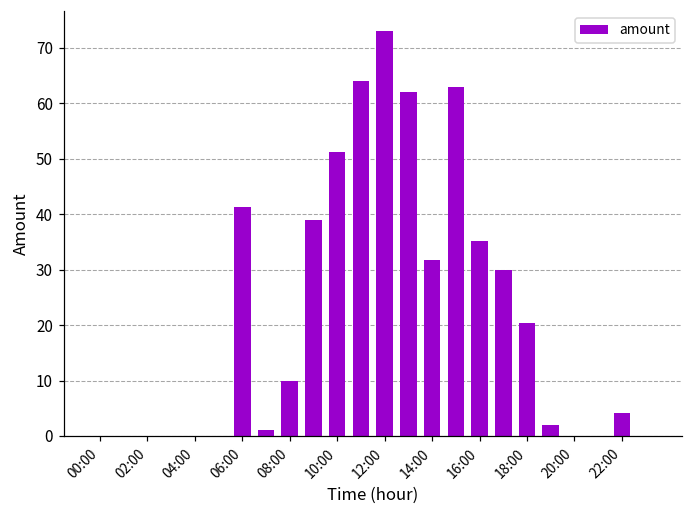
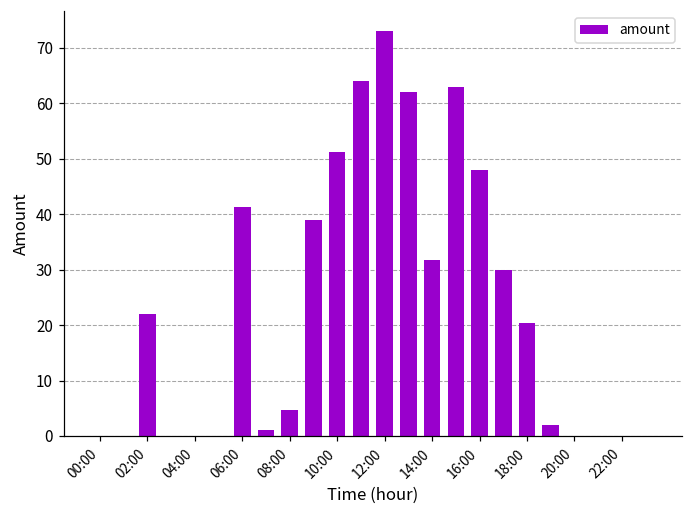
02:00: 0 -> 22
08:00: 10 -> 5
16:00: 35 -> 48
22:00: 4 -> 0
